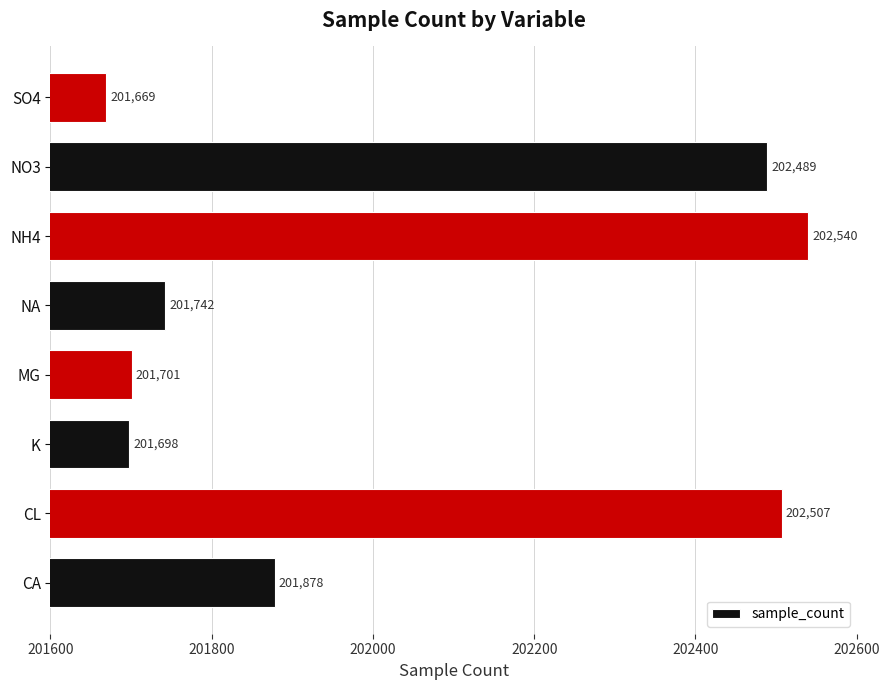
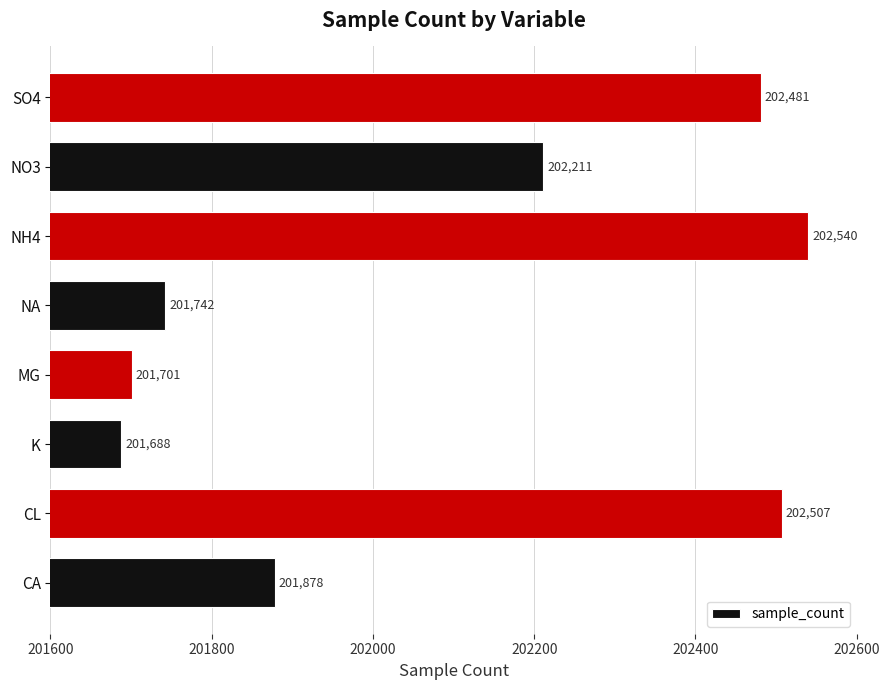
SO4: 201,669 -> 202,481
NO3: 202,489 -> 202,211
K: 201,698 -> 201,688
